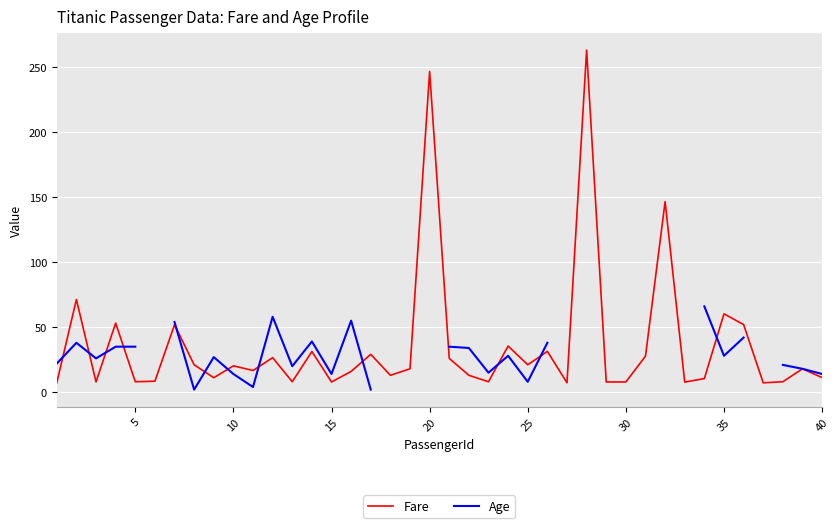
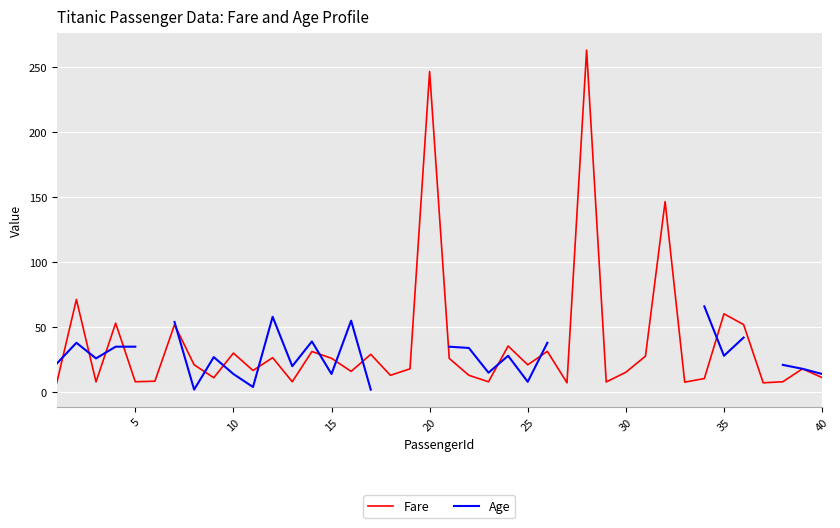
Fare, 10: 20 -> 30
Fare, 15: 8 -> 26
Fare, 30: 8 -> 15
